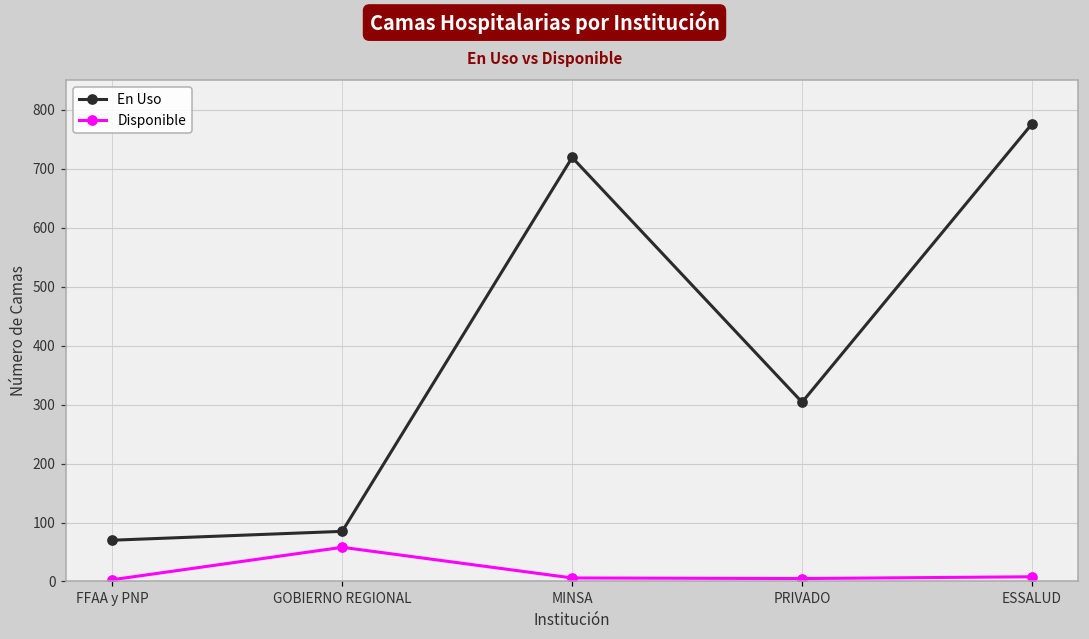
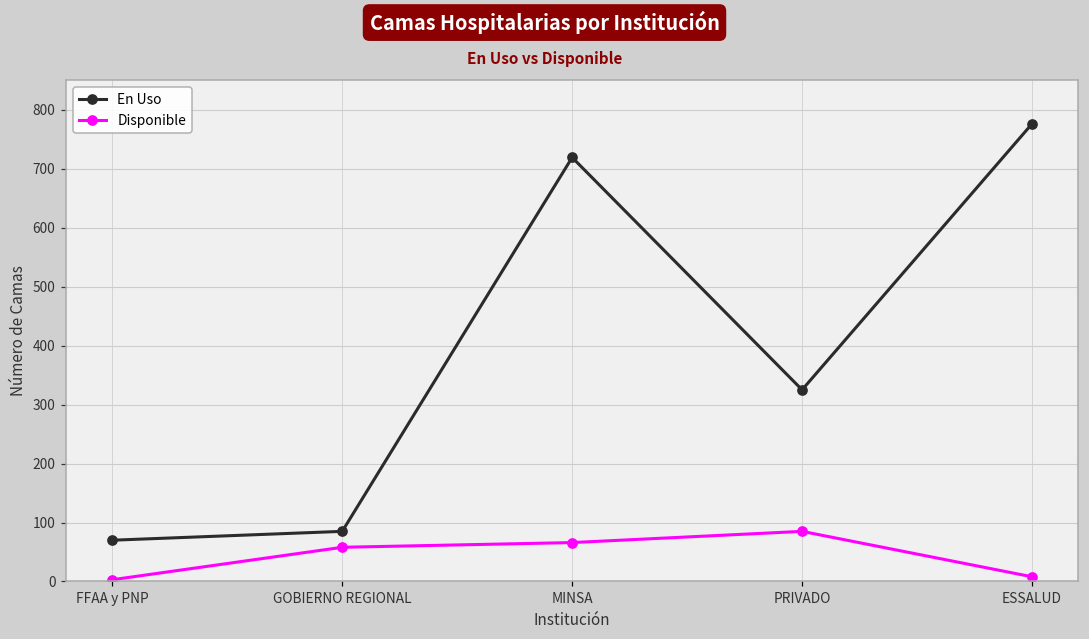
Disponible, MINSA: 10 -> 70
En Uso, PRIVADO: 300 -> 330
Disponible, PRIVADO: 10 -> 90
